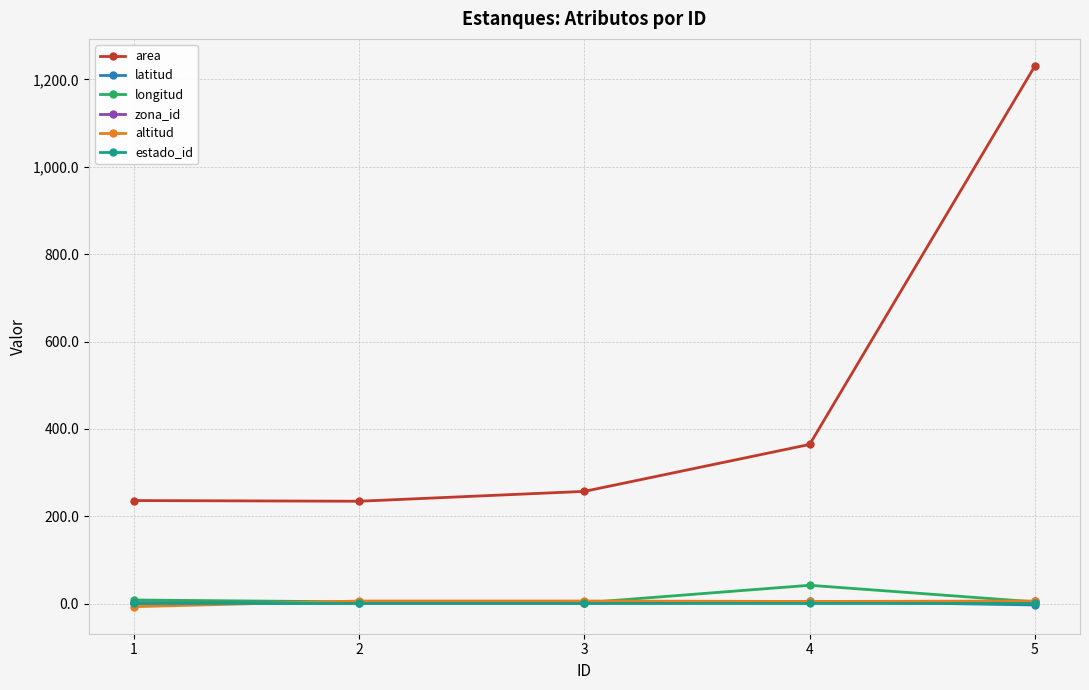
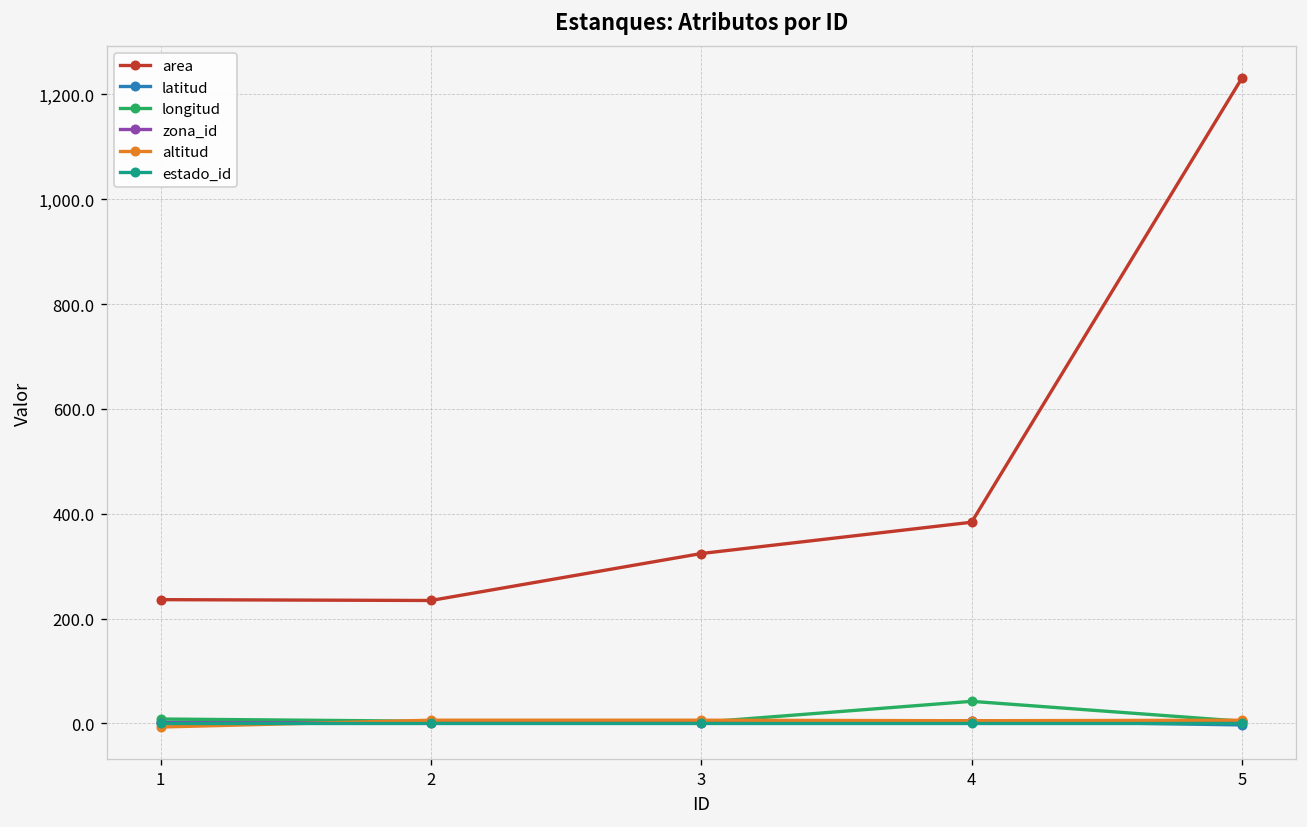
area, 3: 260 -> 320
area, 4: 360 -> 380
